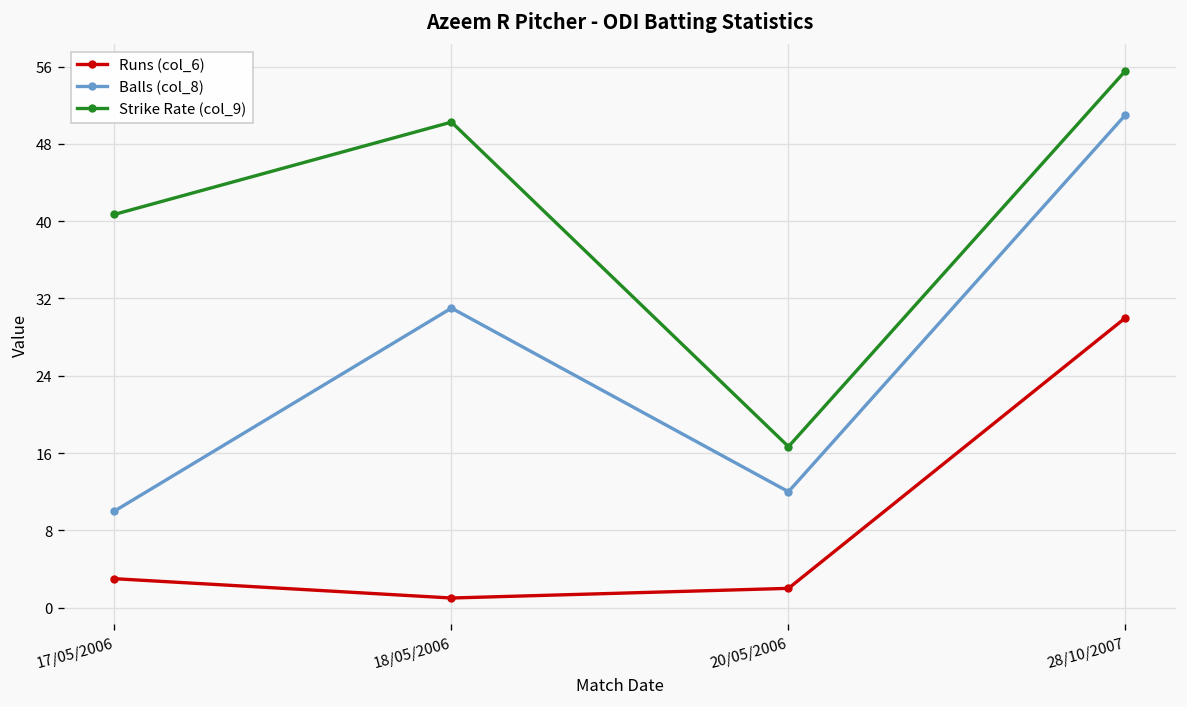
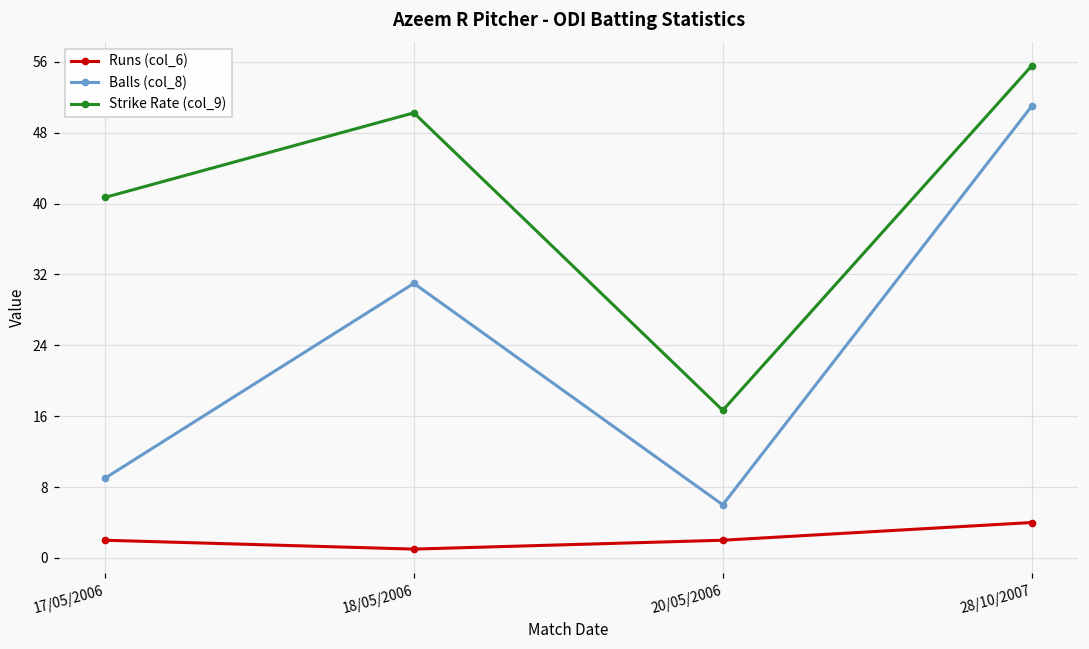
Runs (col_6), 17/05/2006: 3 -> 2
Balls (col_8), 17/05/2006: 10 -> 9
Balls (col_8), 20/05/2006: 12 -> 6
Runs (col_6), 28/10/2007: 30 -> 4
